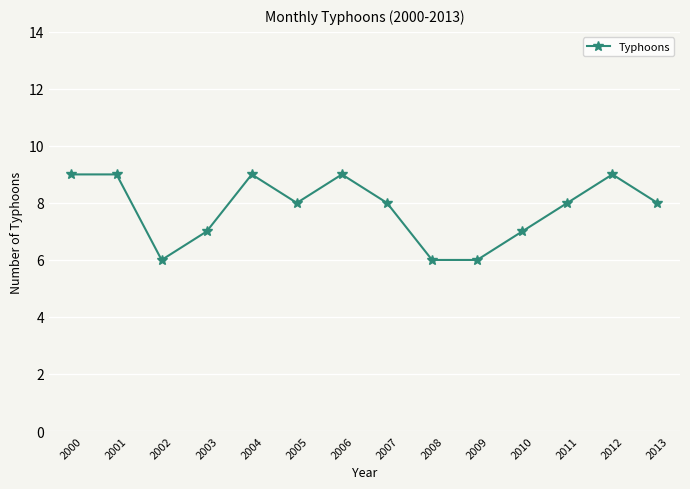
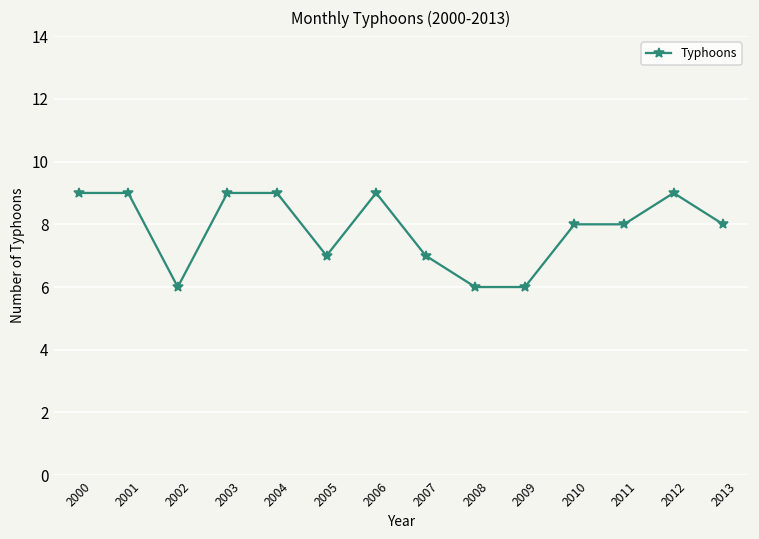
2003: 7 -> 9
2005: 8 -> 7
2007: 8 -> 7
2010: 7 -> 8
